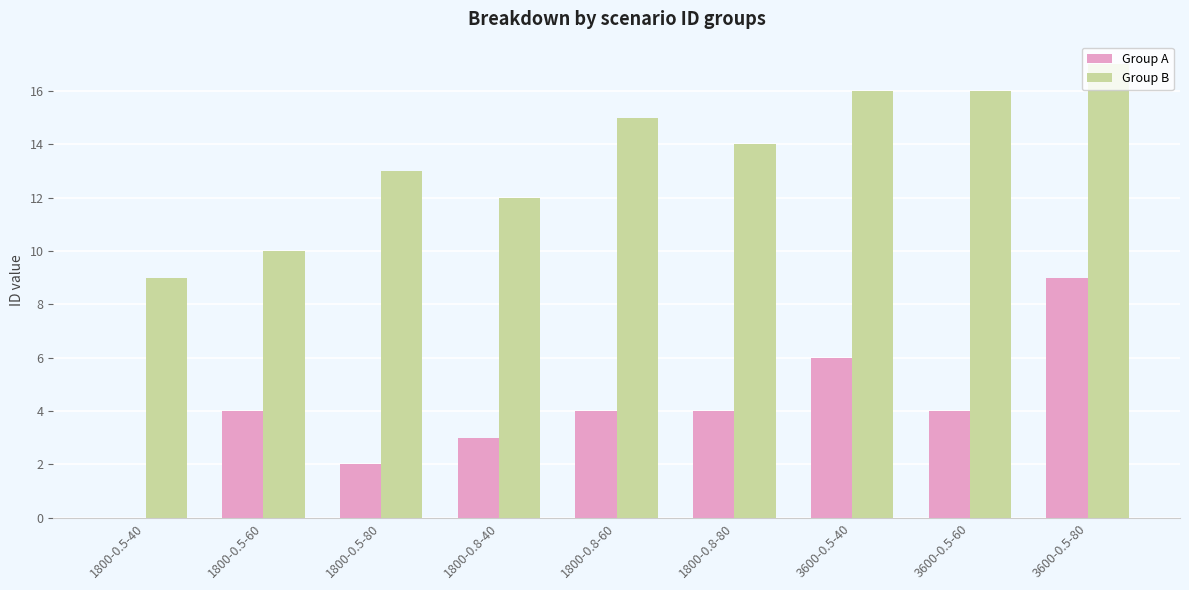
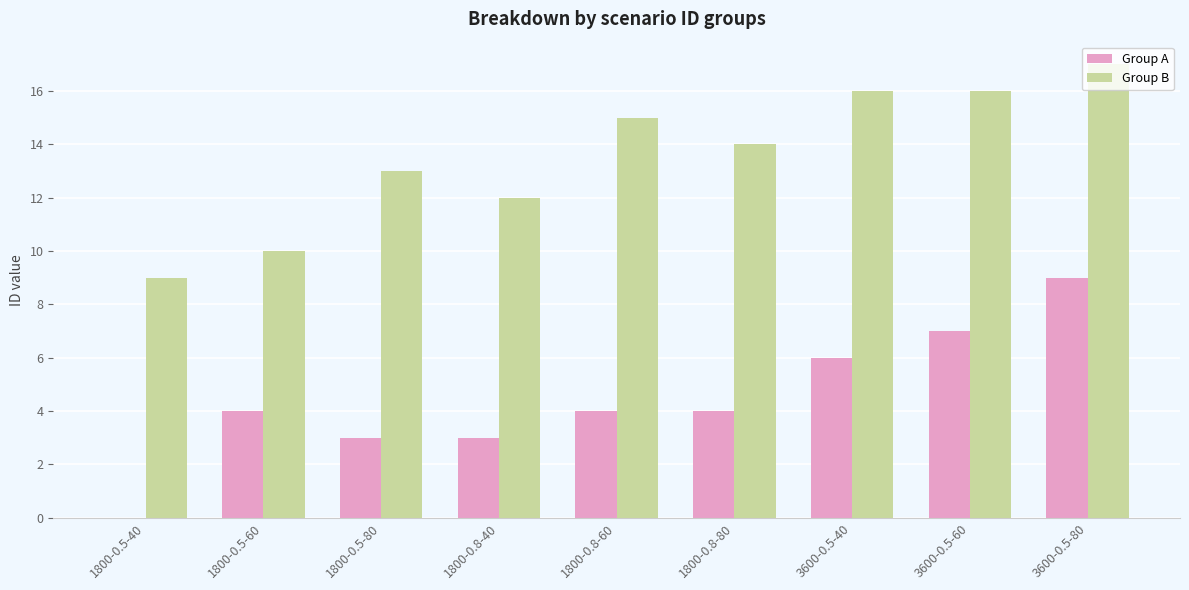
Group A, 1800-0.5-80: 2 -> 3
Group A, 3600-0.5-60: 4 -> 7
